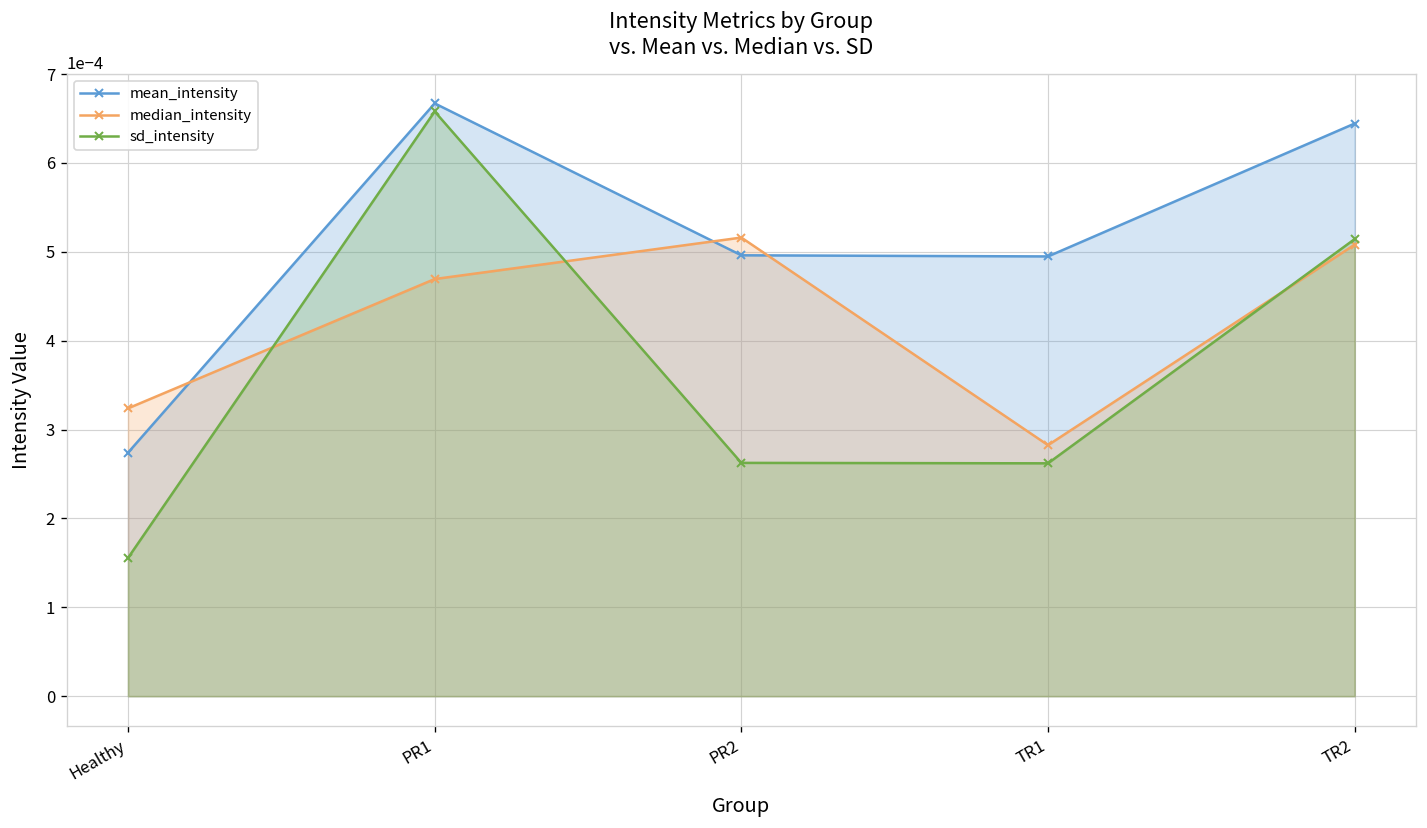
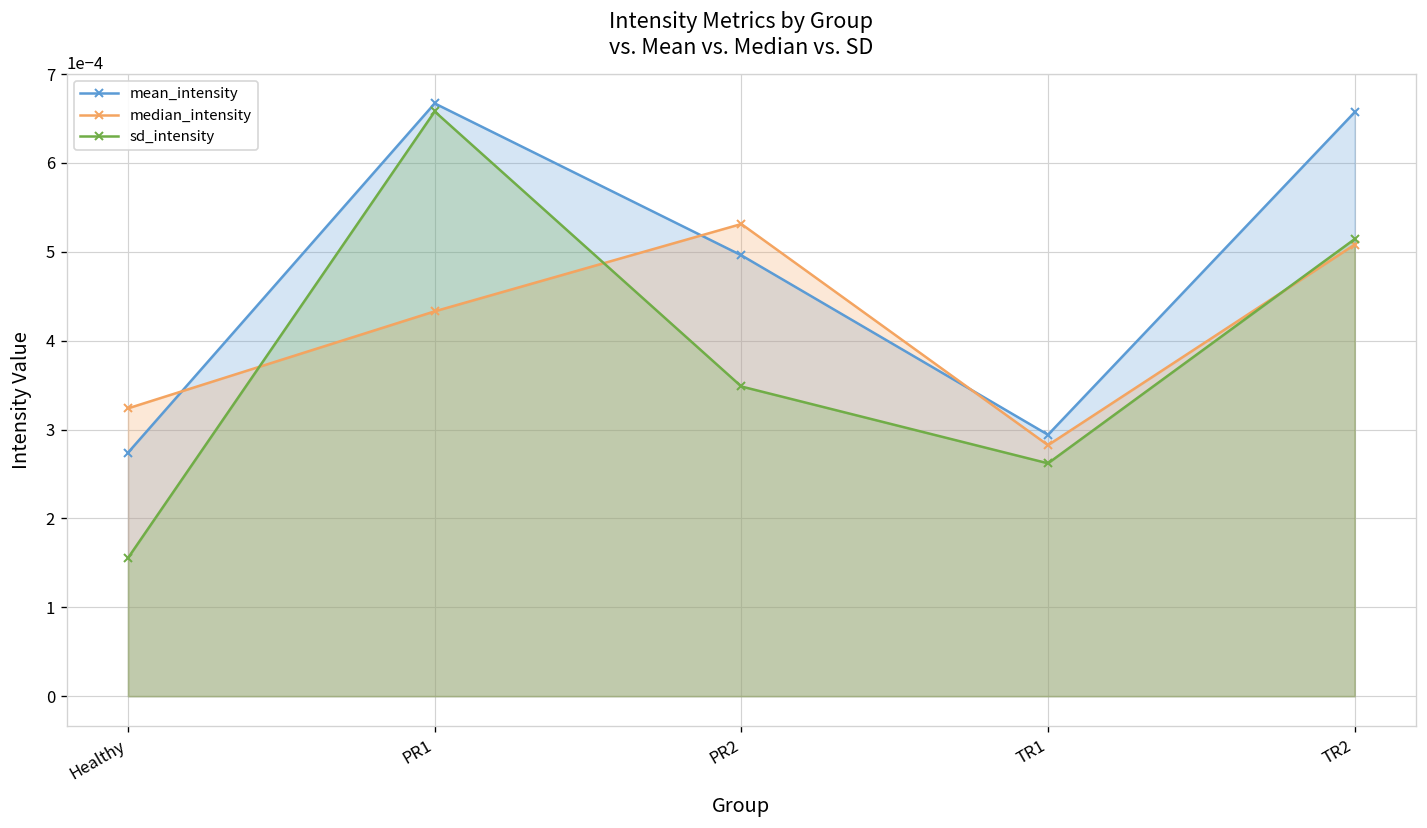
median_intensity, PR1: 0.00047 -> 0.00043
median_intensity, PR2: 0.00052 -> 0.00053
sd_intensity, PR2: 0.00026 -> 0.00035
mean_intensity, TR1: 0.00049 -> 0.00029
mean_intensity, TR2: 0.00064 -> 0.00066
